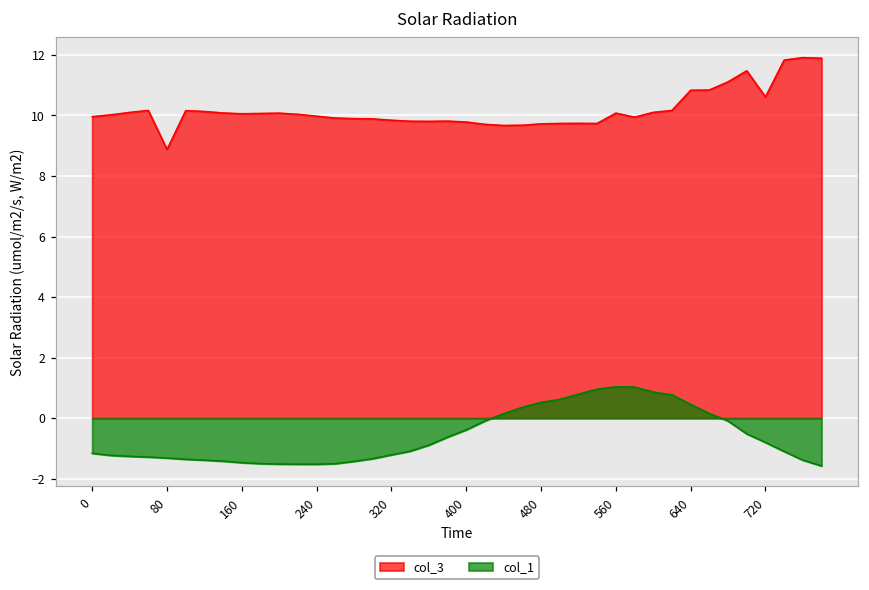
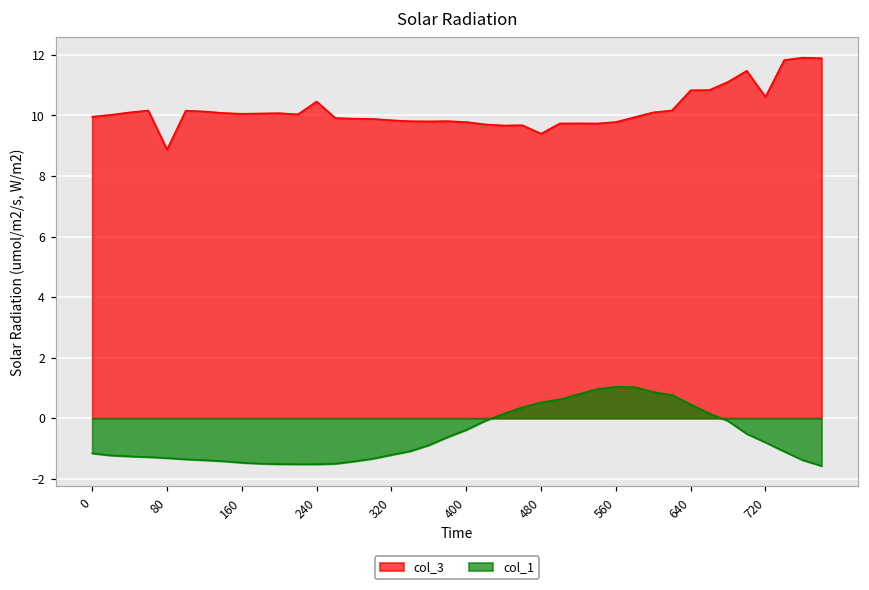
col_3, 240: 10.0 -> 10.5
col_3, 480: 9.7 -> 9.4
col_3, 560: 10.1 -> 9.8
